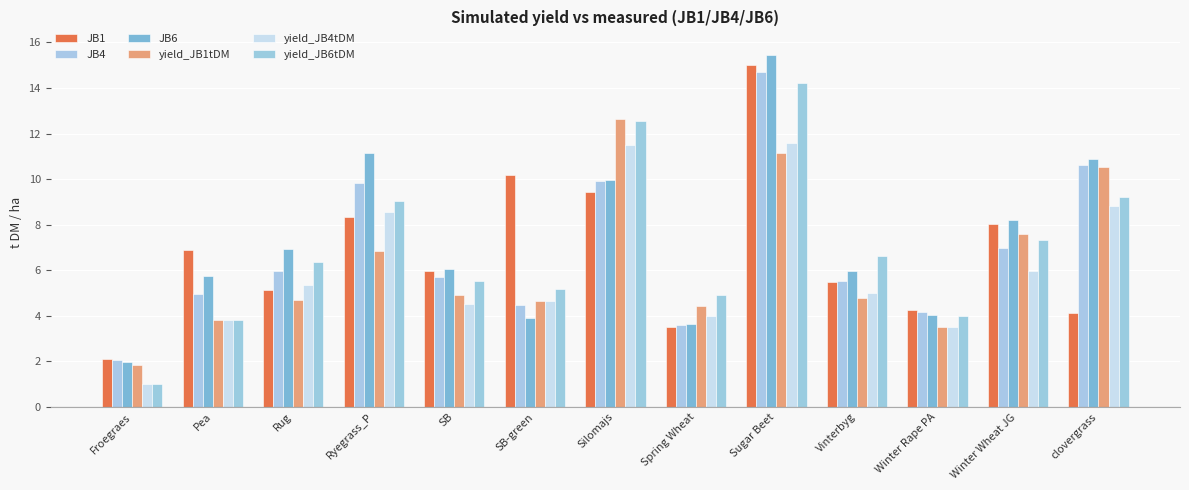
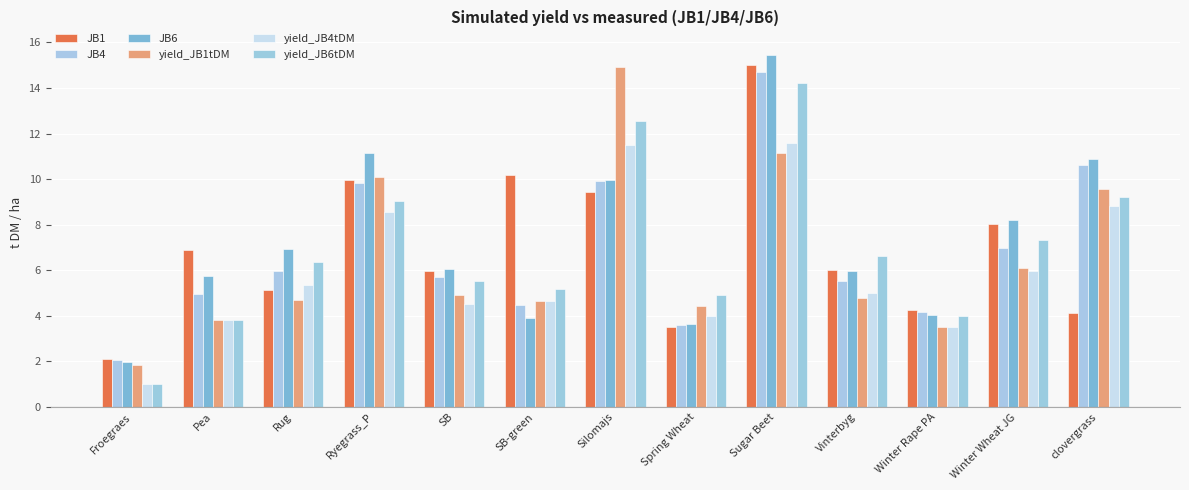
JB1, Ryegrass_P: 8.4 -> 10.0
yield_JB1tDM, Ryegrass_P: 6.9 -> 10.1
yield_JB1tDM, Silomajs: 12.7 -> 14.9
JB1, Vinterbyg: 5.5 -> 6.0
yield_JB1tDM, Winter Wheat JG: 7.6 -> 6.1
yield_JB1tDM, clovergrass: 10.5 -> 9.6
